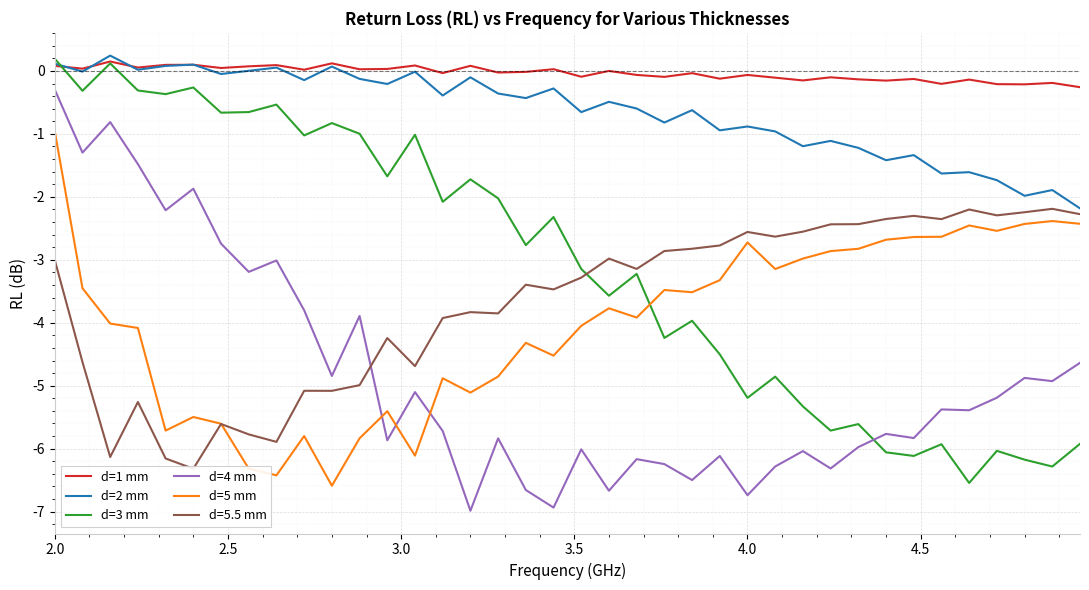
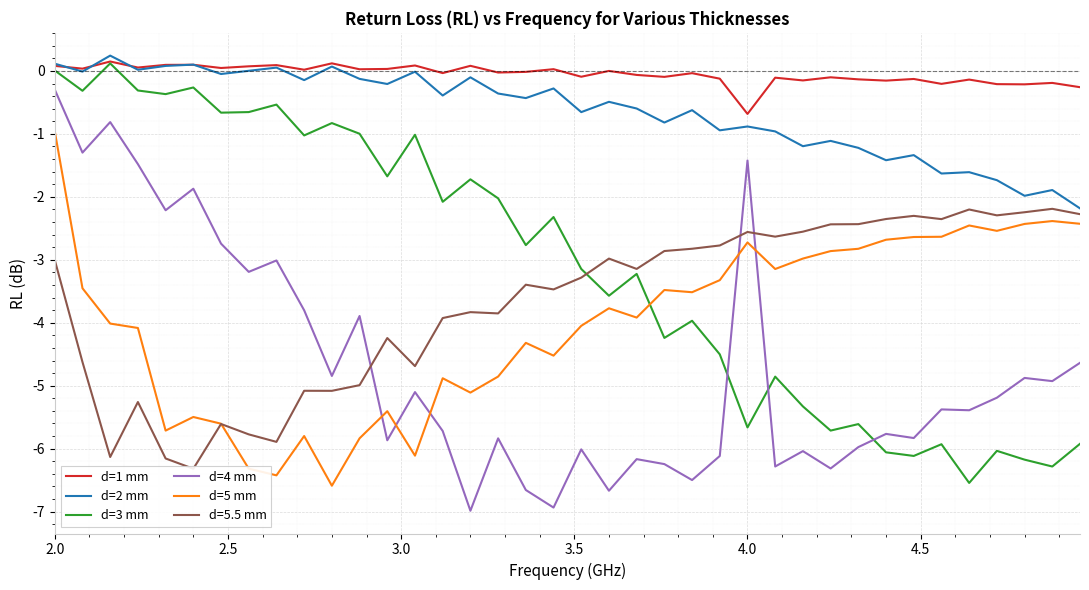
d=3 mm, 2.0: 0.2 -> 0.0
d=1 mm, 4.0: -0.1 -> -0.7
d=3 mm, 4.0: -5.2 -> -5.7
d=4 mm, 4.0: -6.7 -> -1.4
